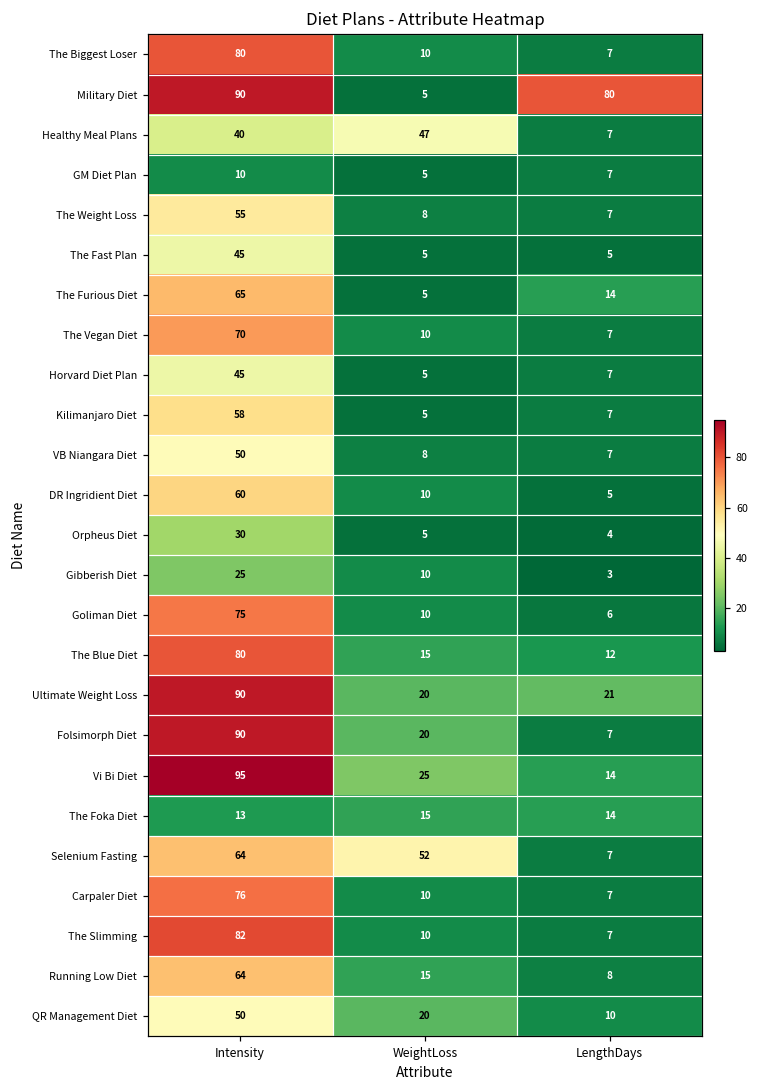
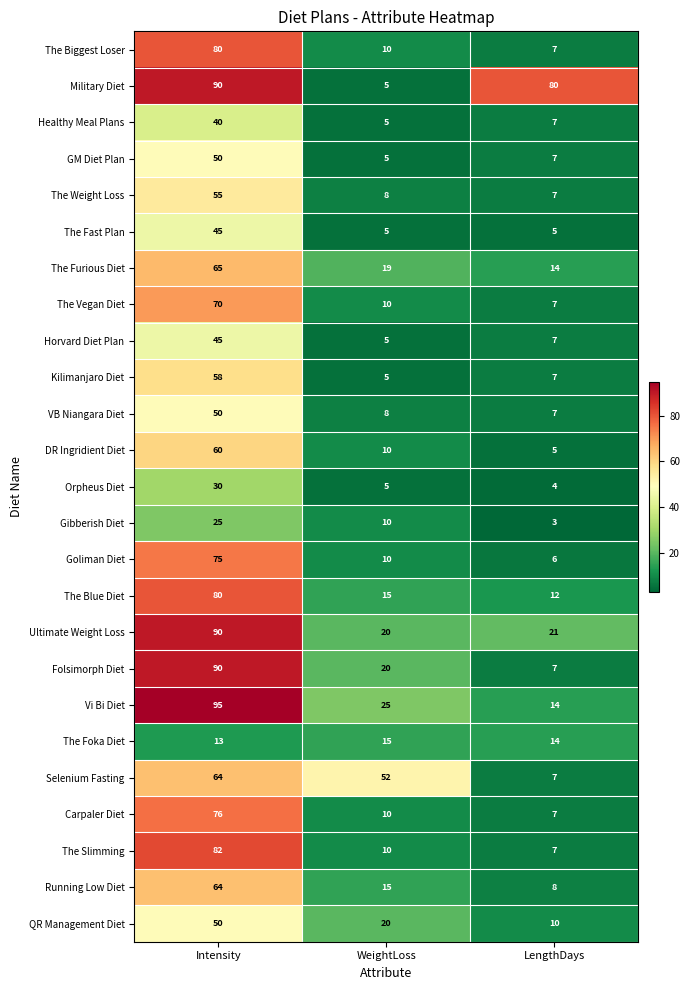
Healthy Meal Plans, WeightLoss: 47 -> 5
GM Diet Plan, Intensity: 10 -> 50
The Furious Diet, WeightLoss: 5 -> 19
